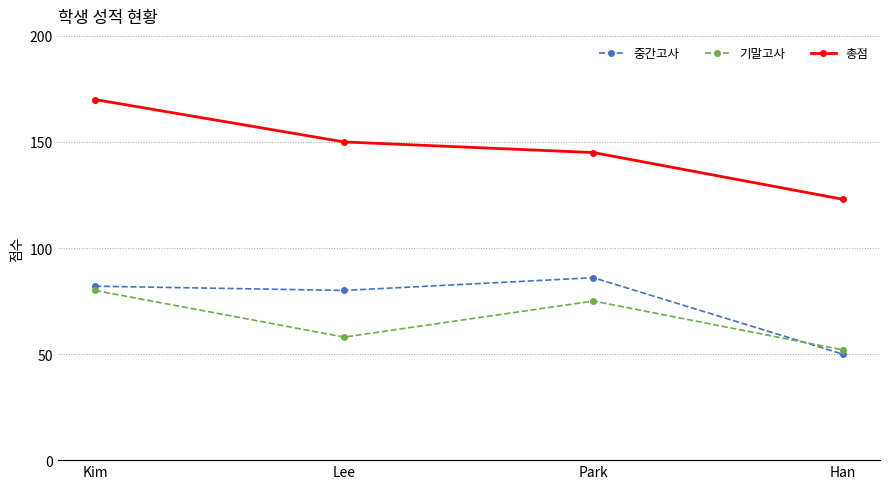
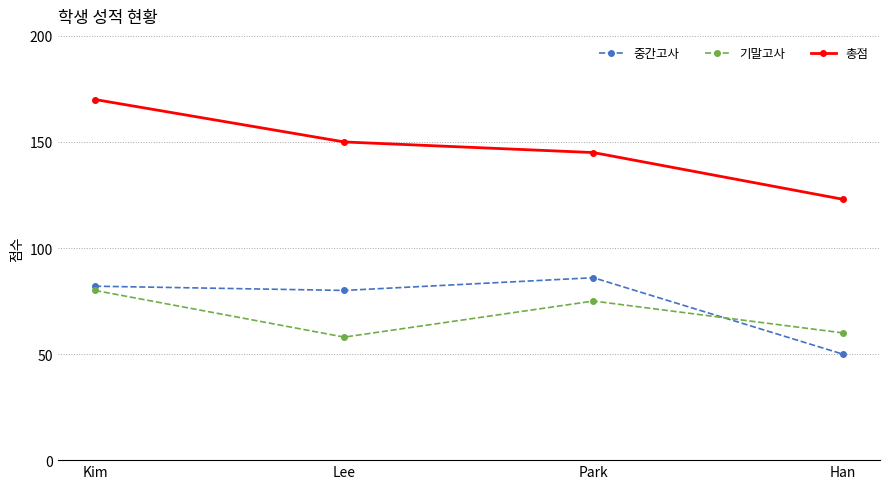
기말고사, Han: 52 -> 60
